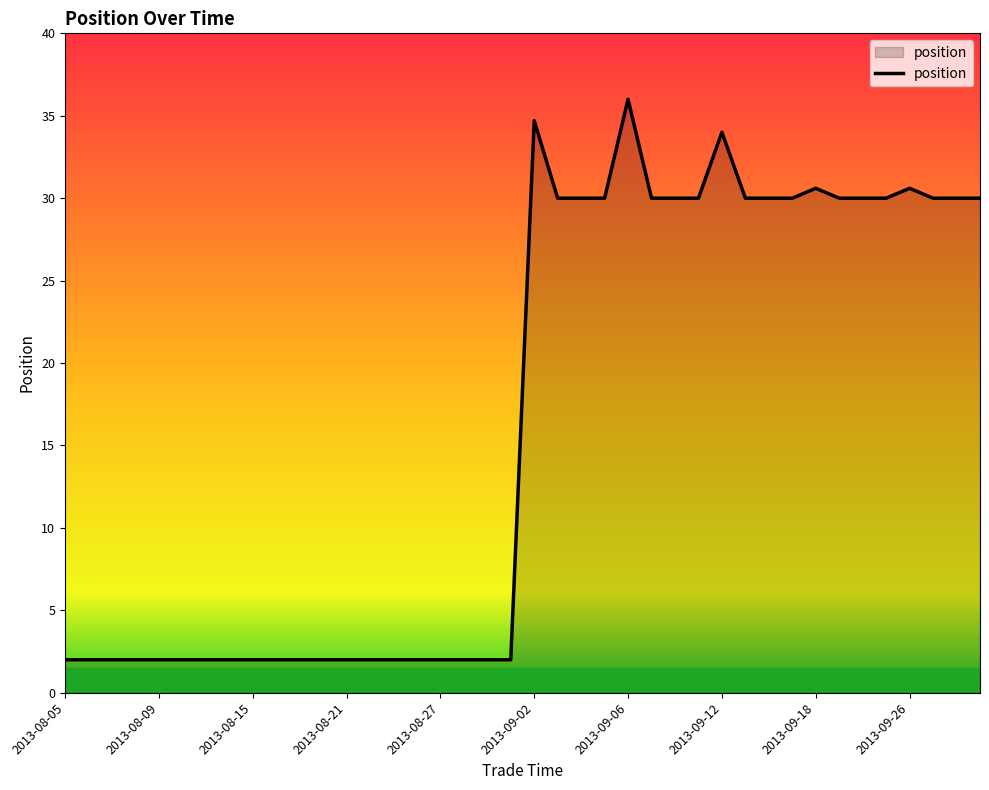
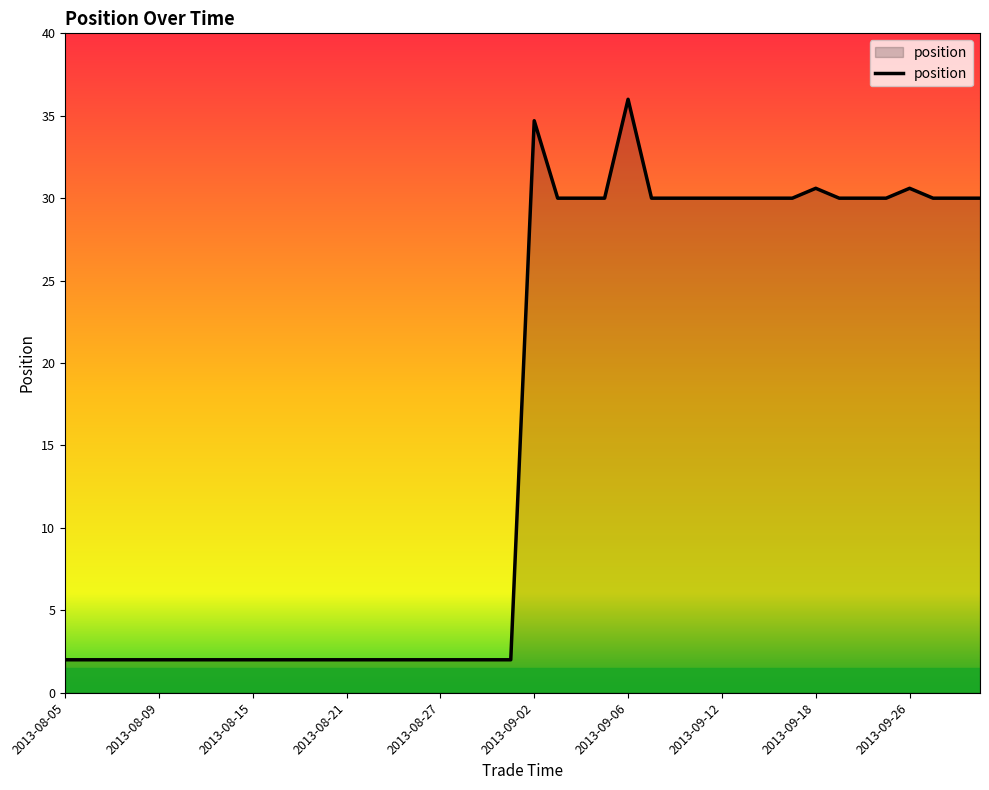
2013-09-12: 34 -> 30
